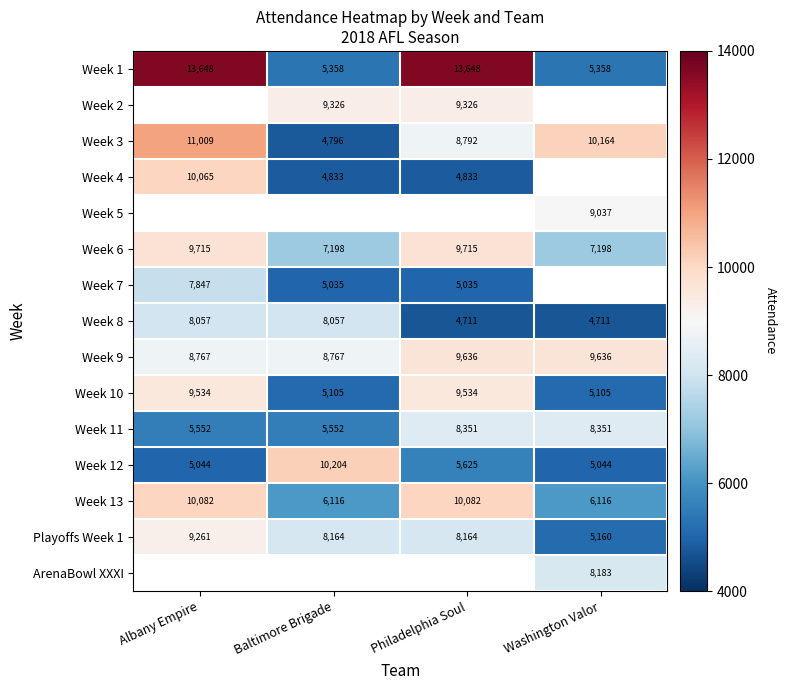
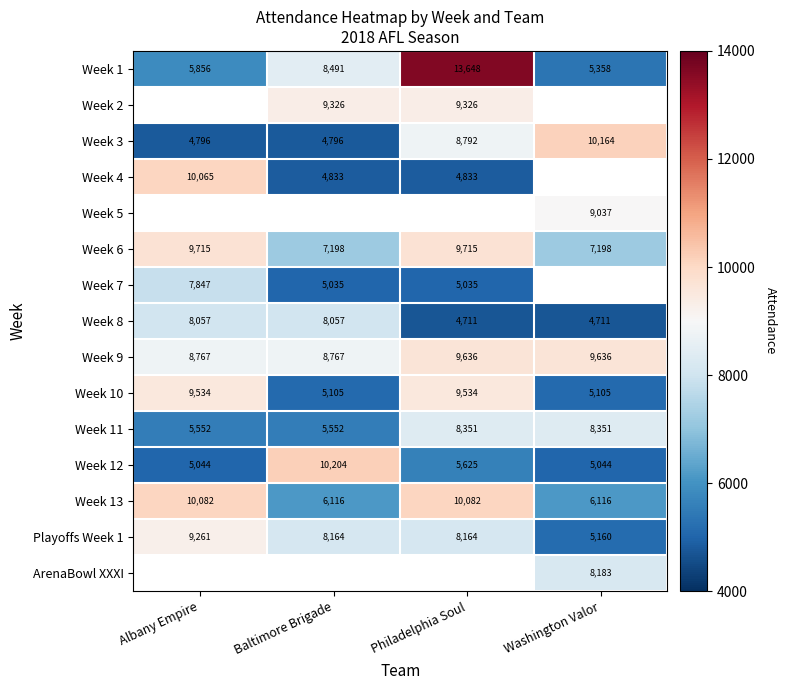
Week 1, Albany Empire: 13,648 -> 5,856
Week 1, Baltimore Brigade: 5,358 -> 8,491
Week 3, Albany Empire: 11,009 -> 4,796
